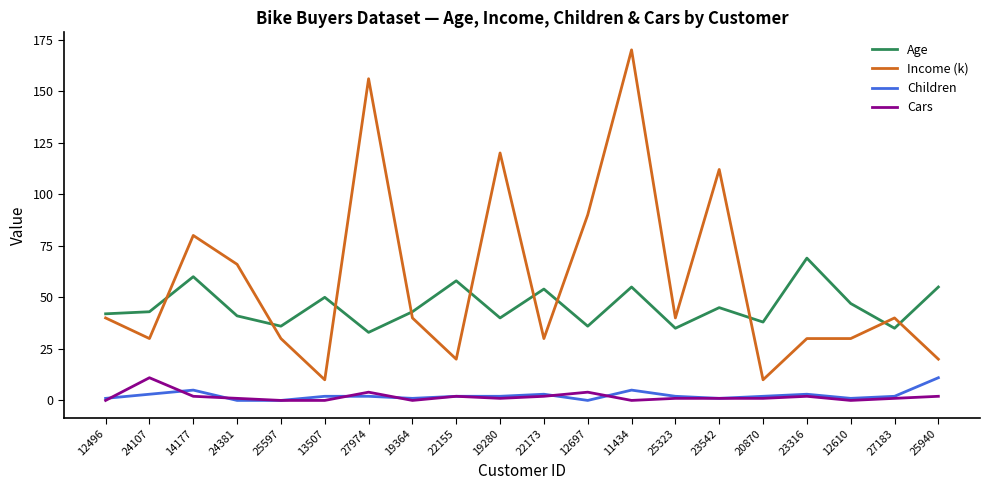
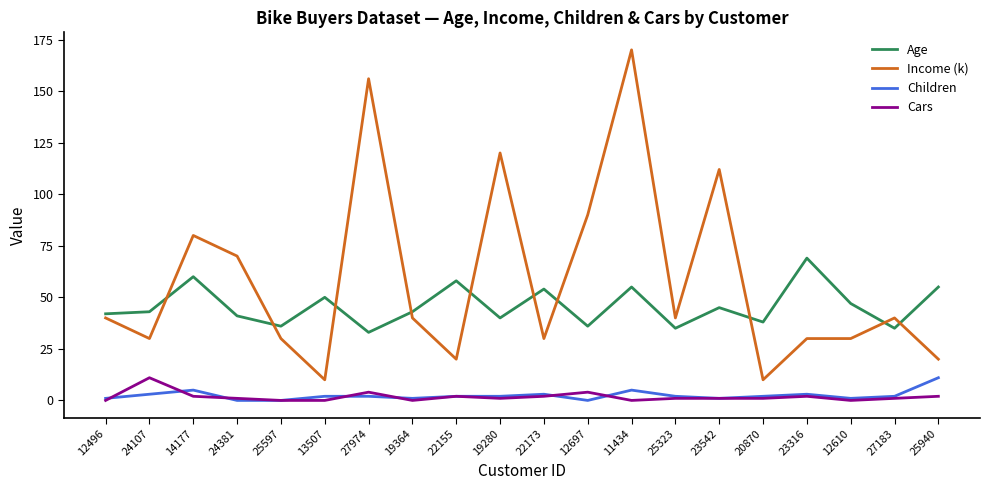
Income (k), 24381: 66 -> 70
